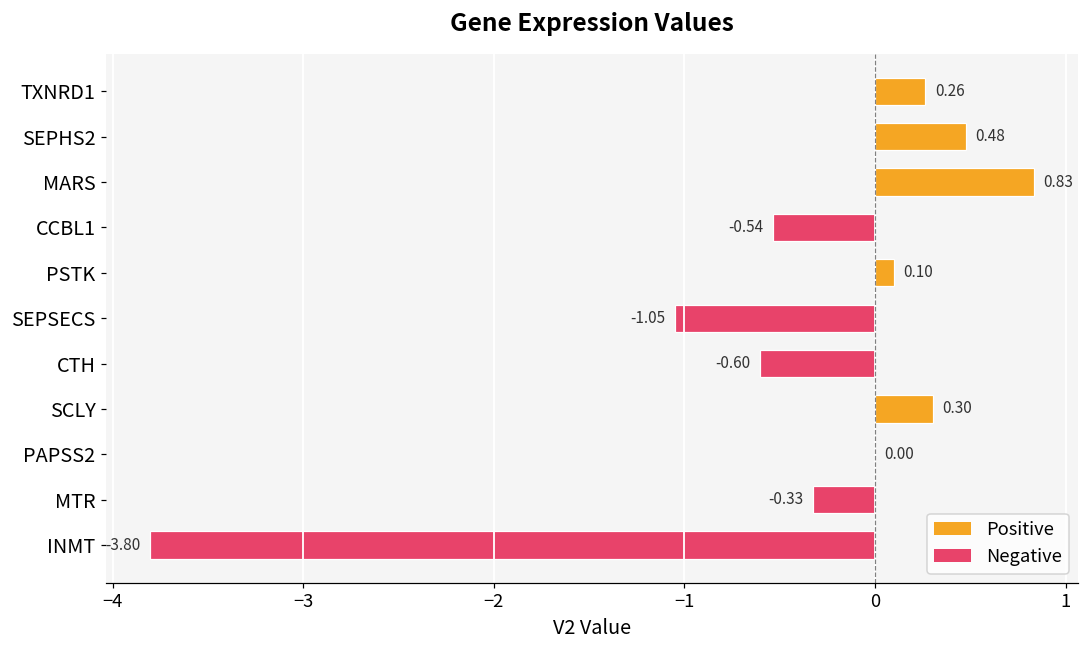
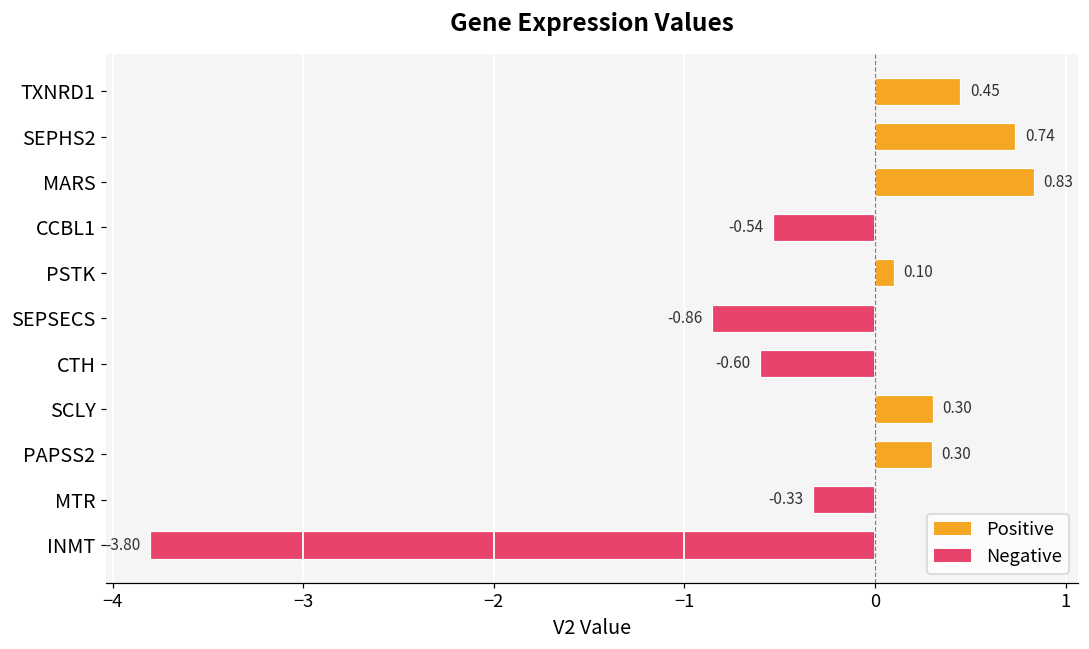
TXNRD1: 0.26 -> 0.45
SEPHS2: 0.48 -> 0.74
SEPSECS: -1.05 -> -0.86
PAPSS2: 0.00 -> 0.30
